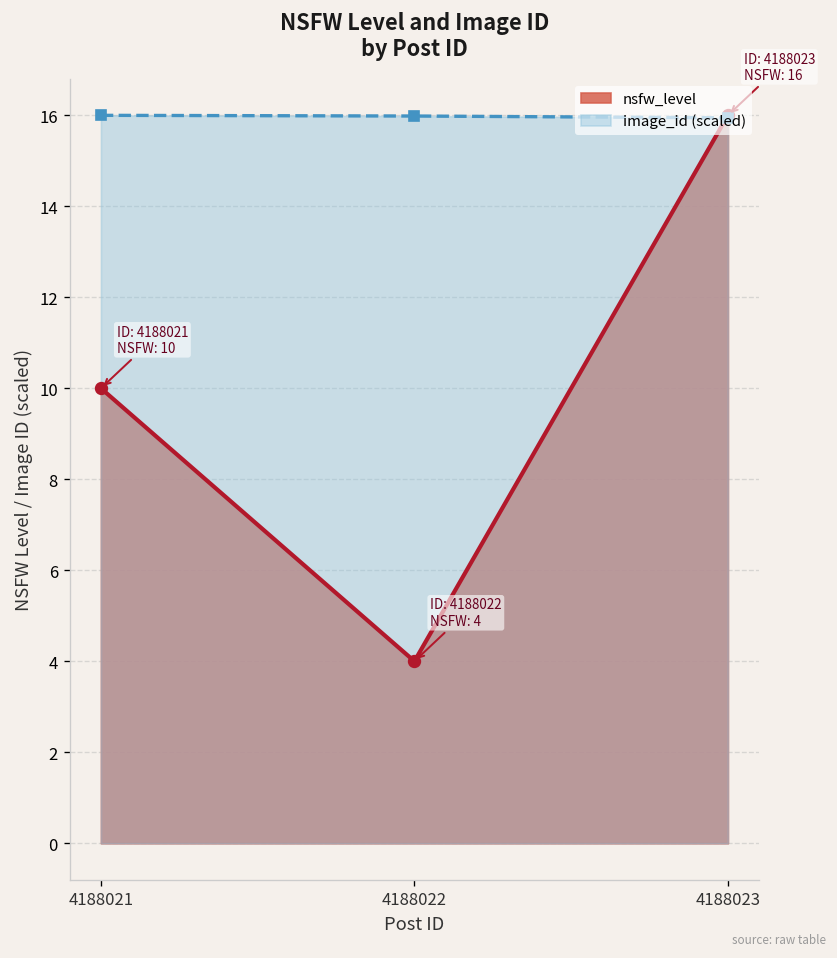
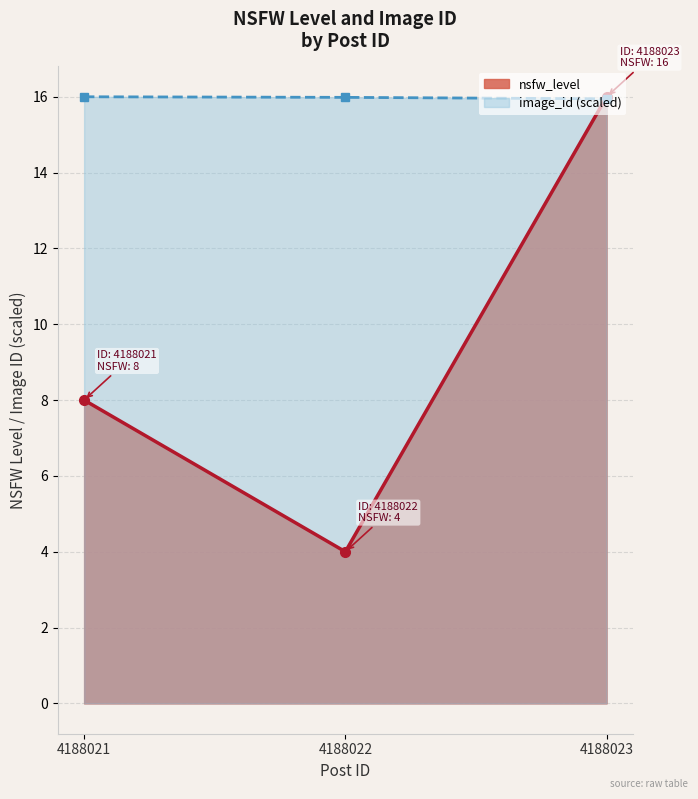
nsfw_level, 4188021: 10 -> 8
